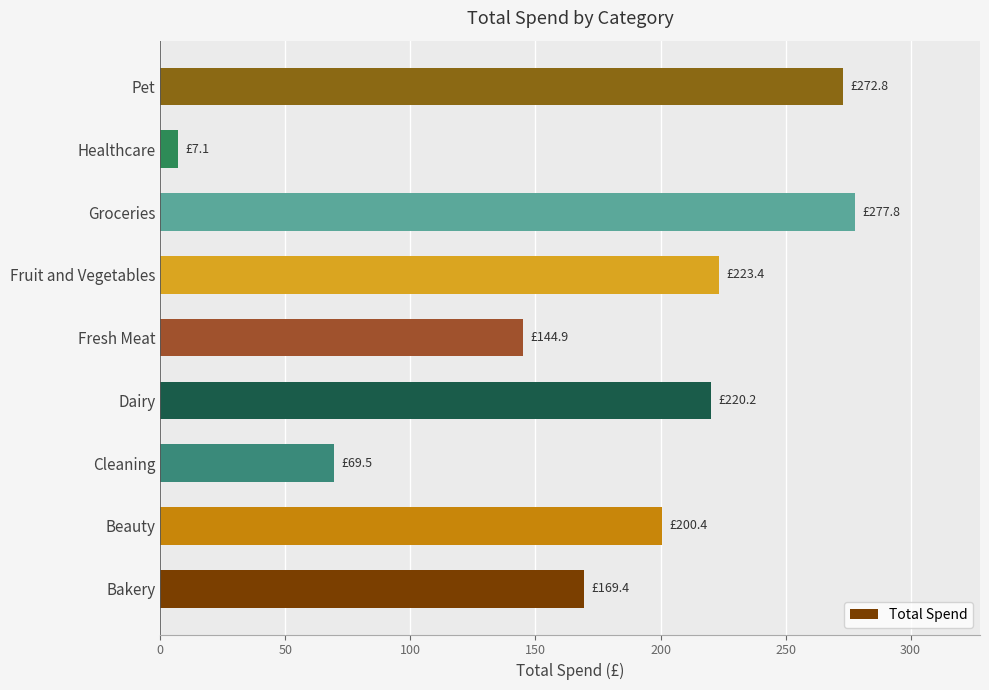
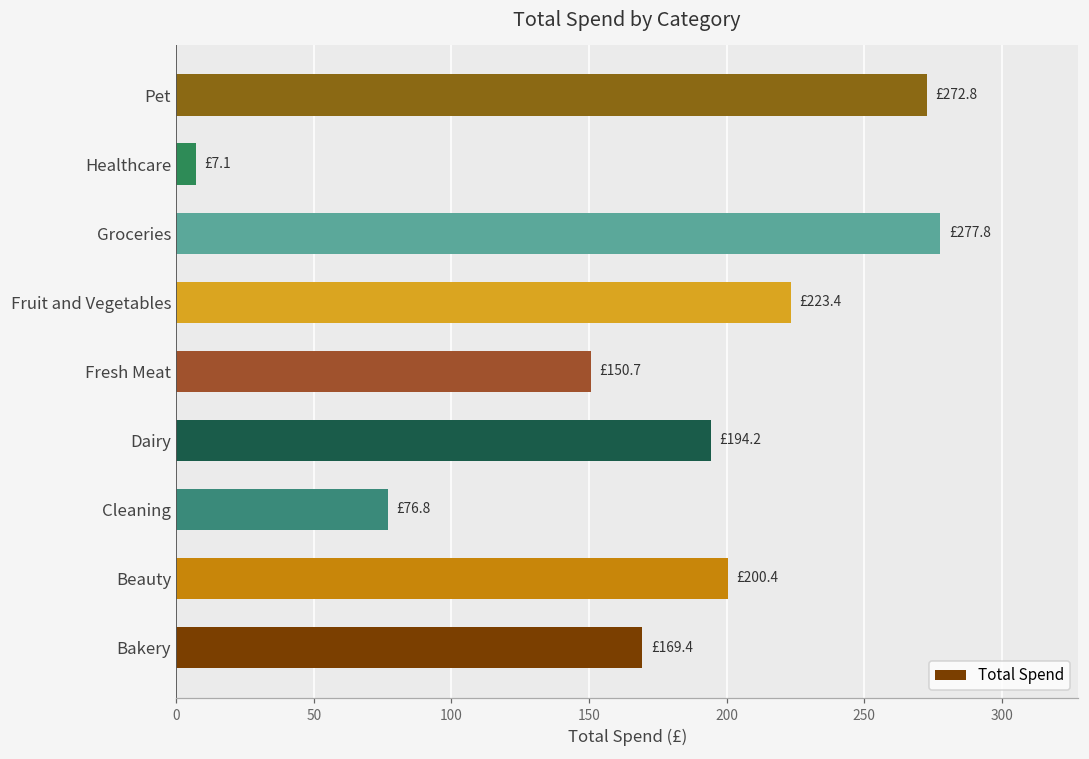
Fresh Meat: £144.9 -> £150.7
Dairy: £220.2 -> £194.2
Cleaning: £69.5 -> £76.8
